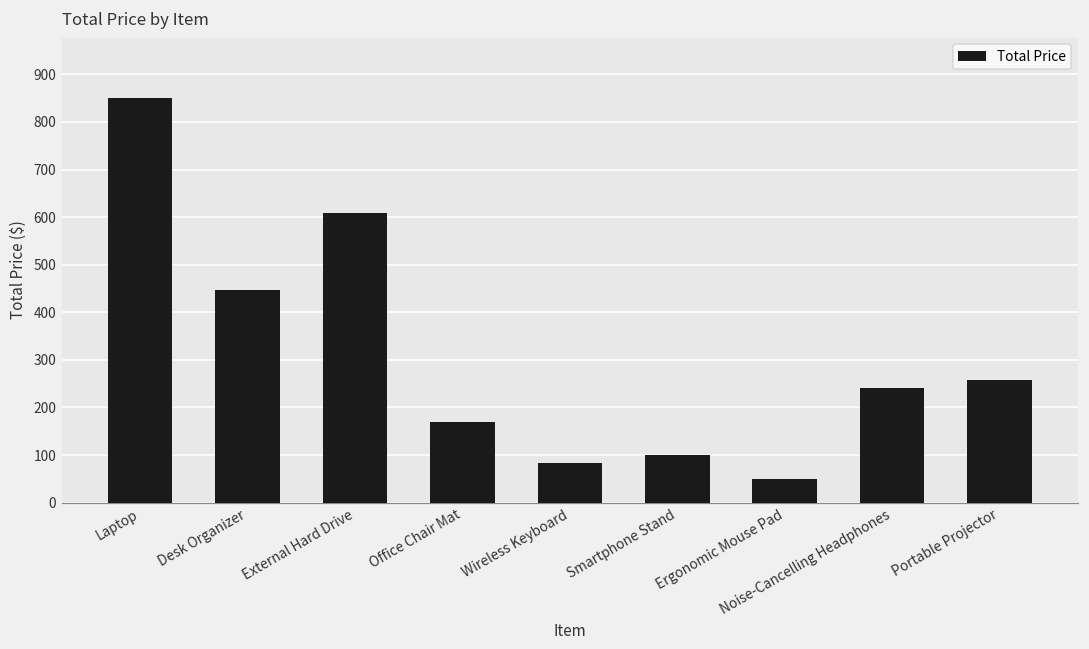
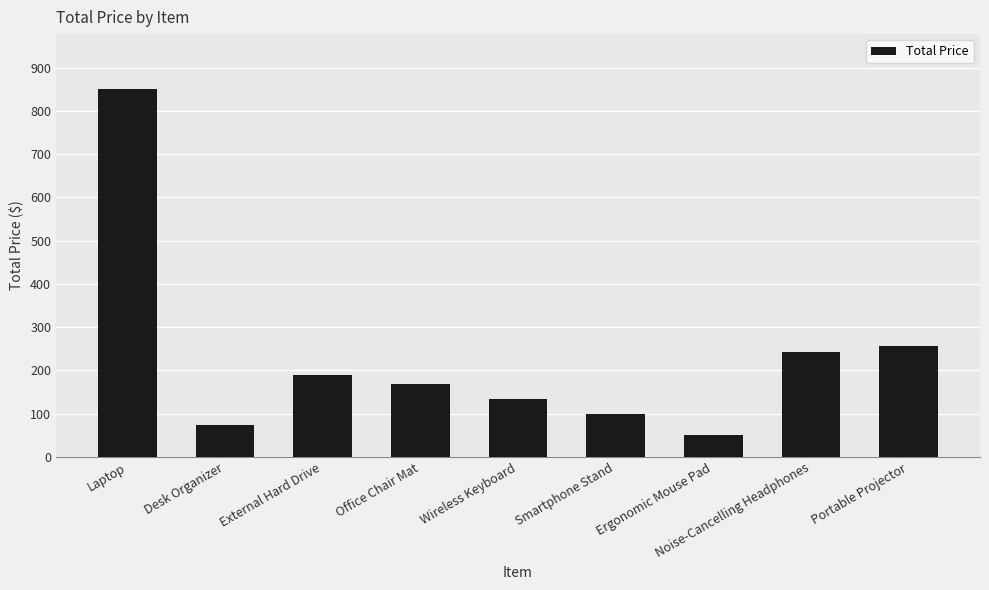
Desk Organizer: 450 -> 80
External Hard Drive: 610 -> 190
Wireless Keyboard: 80 -> 140
